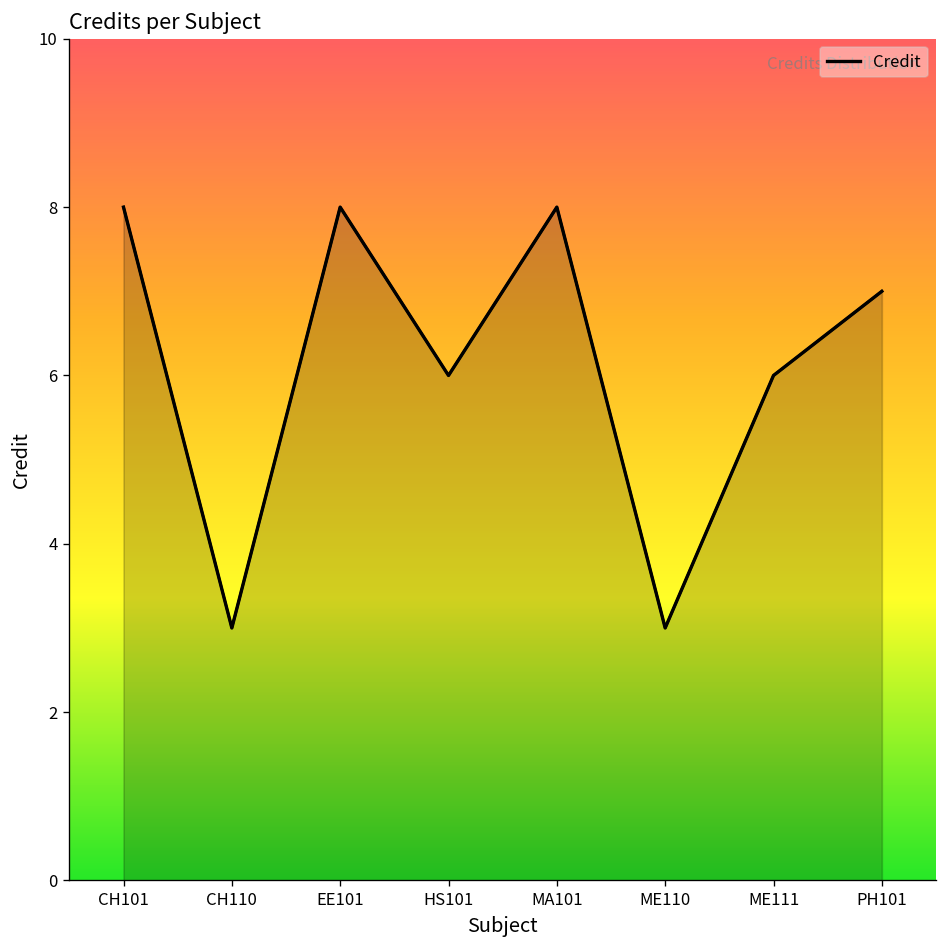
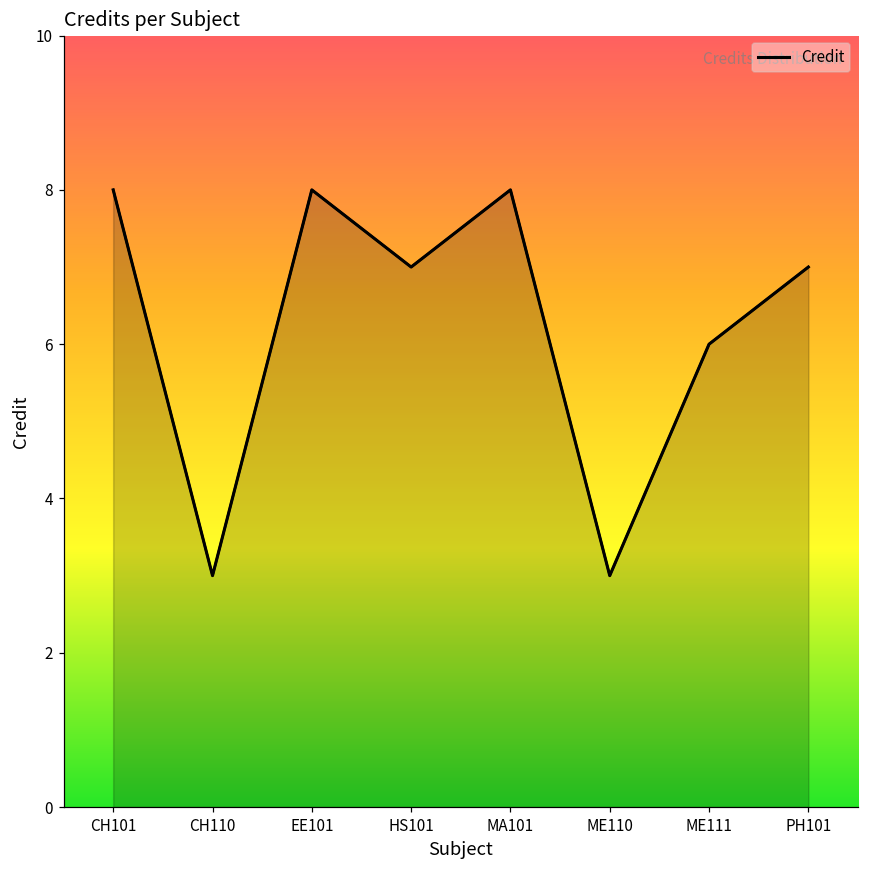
HS101: 6 -> 7
